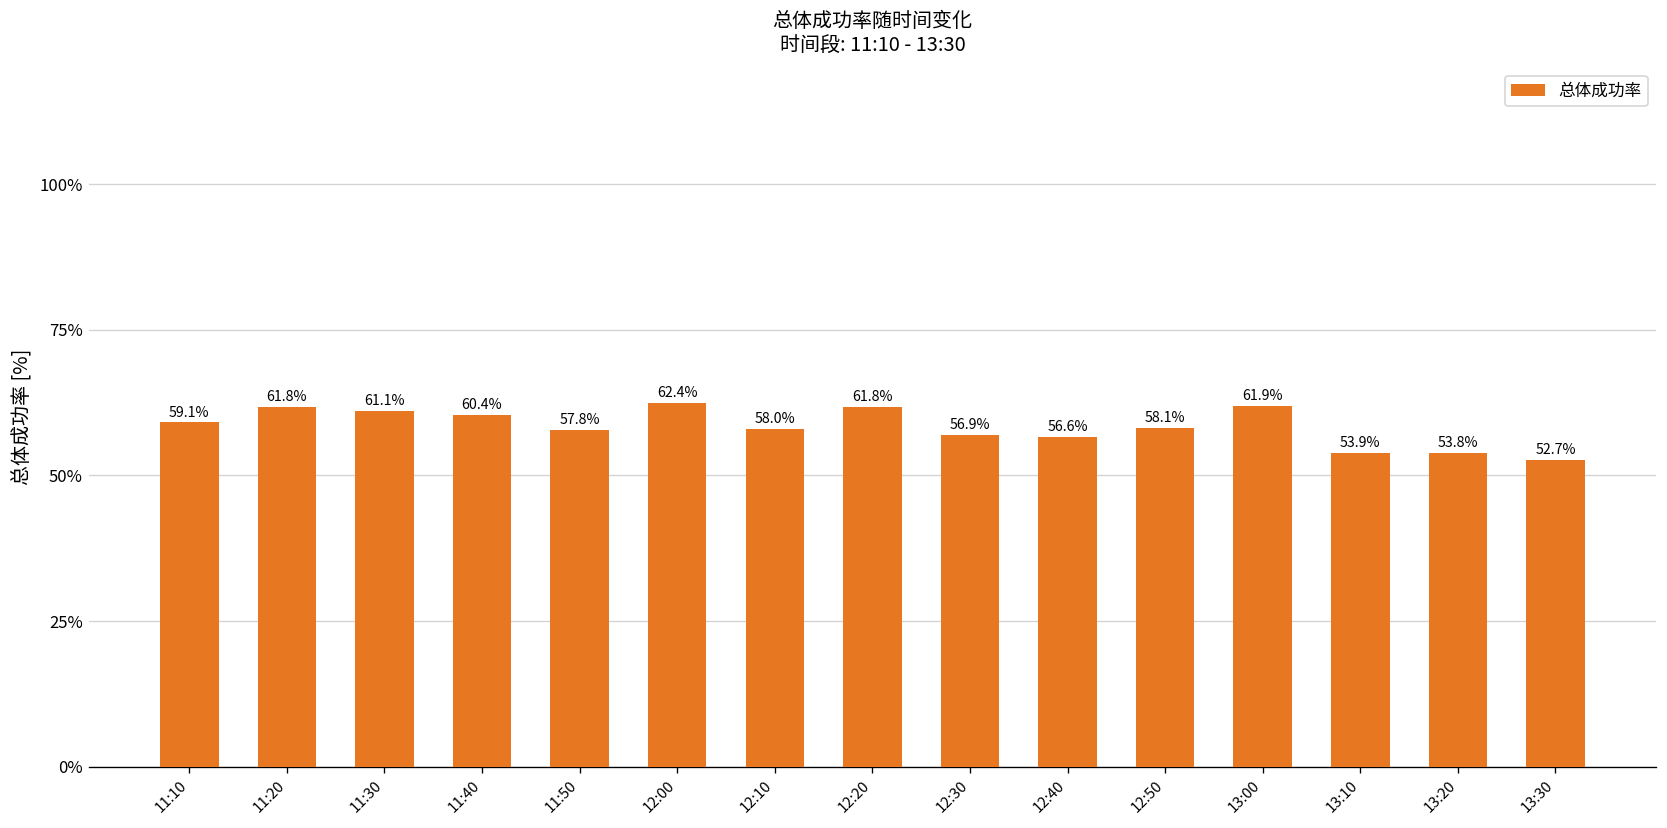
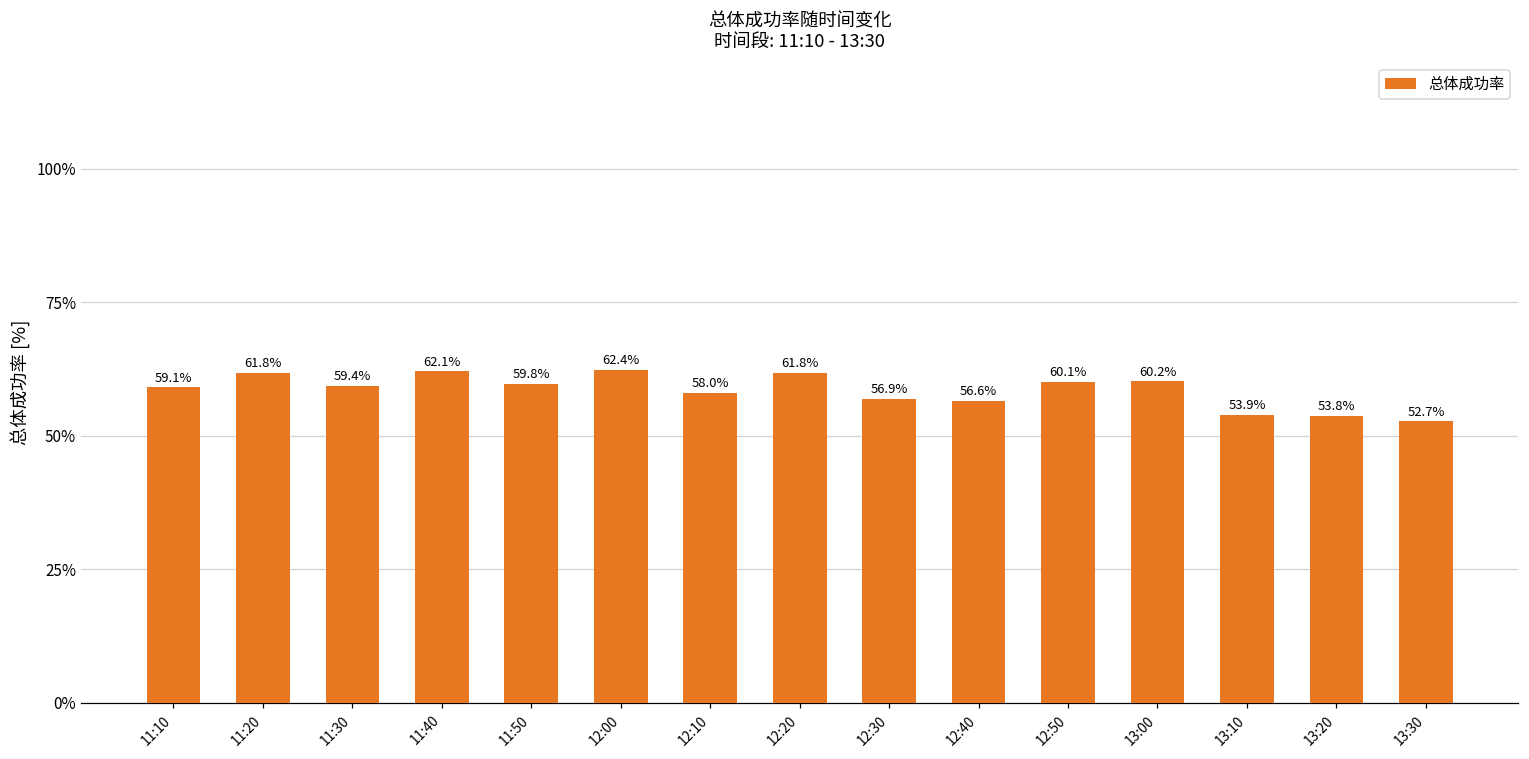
11:30: 61.1% -> 59.4%
11:40: 60.4% -> 62.1%
11:50: 57.8% -> 59.8%
12:50: 58.1% -> 60.1%
13:00: 61.9% -> 60.2%
